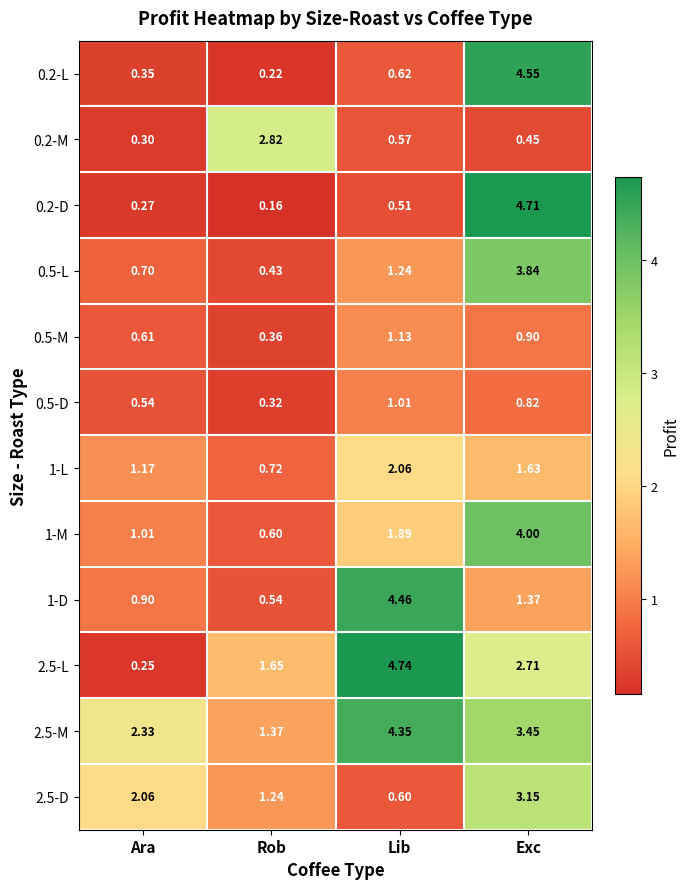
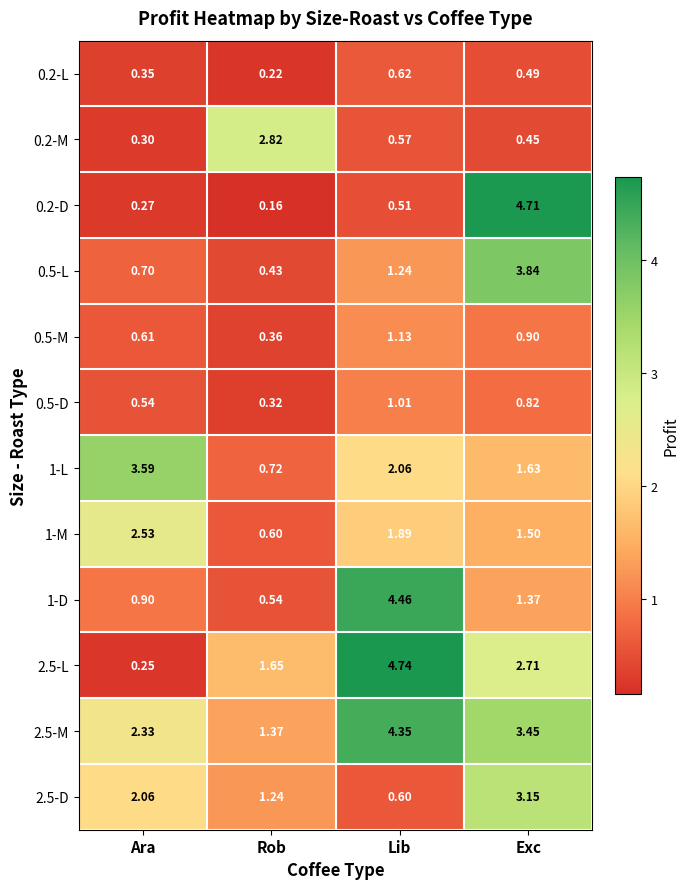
0.2-L, Exc: 4.55 -> 0.49
1-L, Ara: 1.17 -> 3.59
1-M, Ara: 1.01 -> 2.53
1-M, Exc: 4.00 -> 1.50
